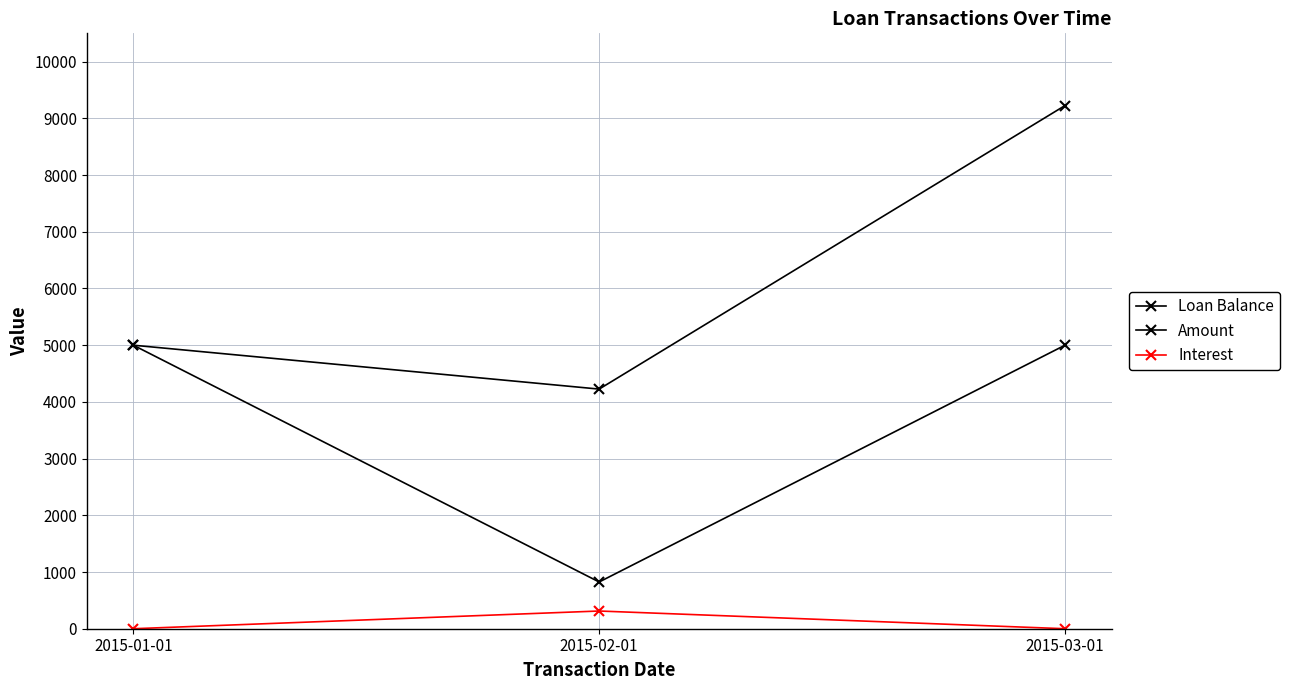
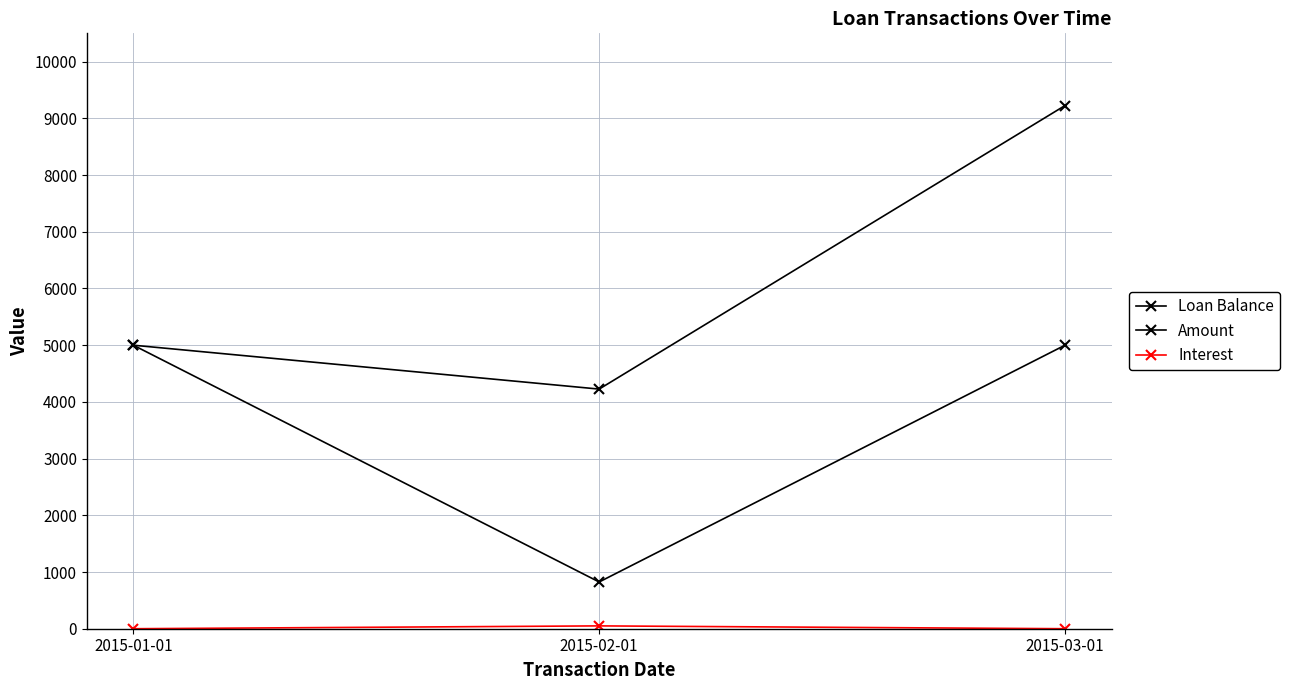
Interest, 2015-02-01: 300 -> 100
